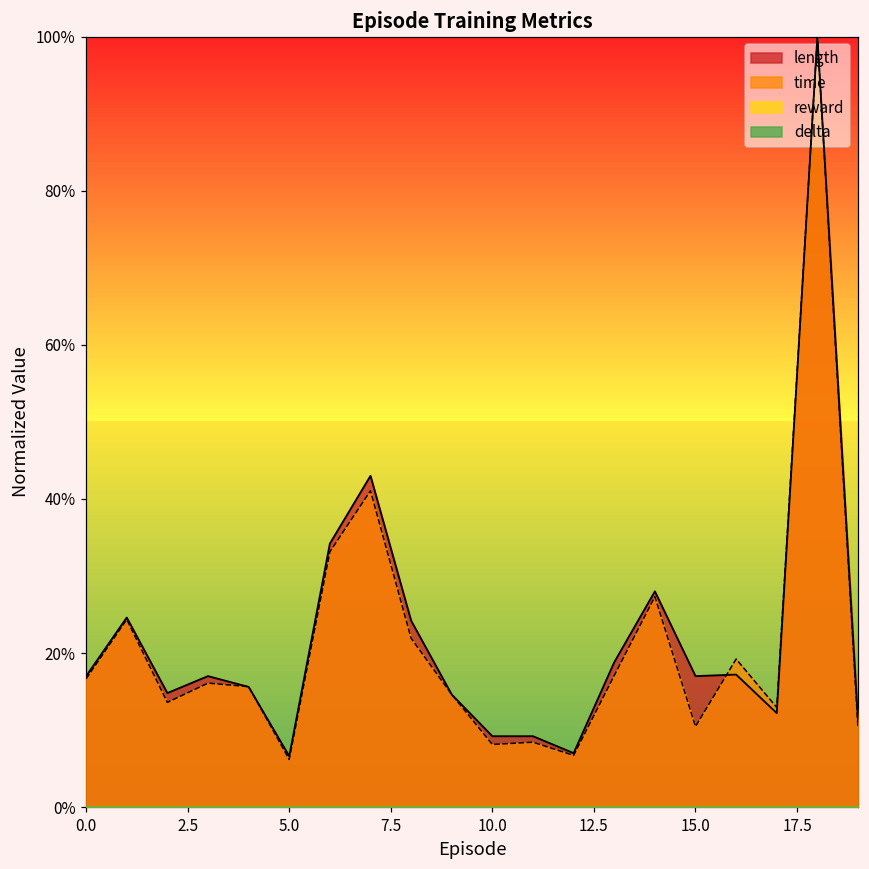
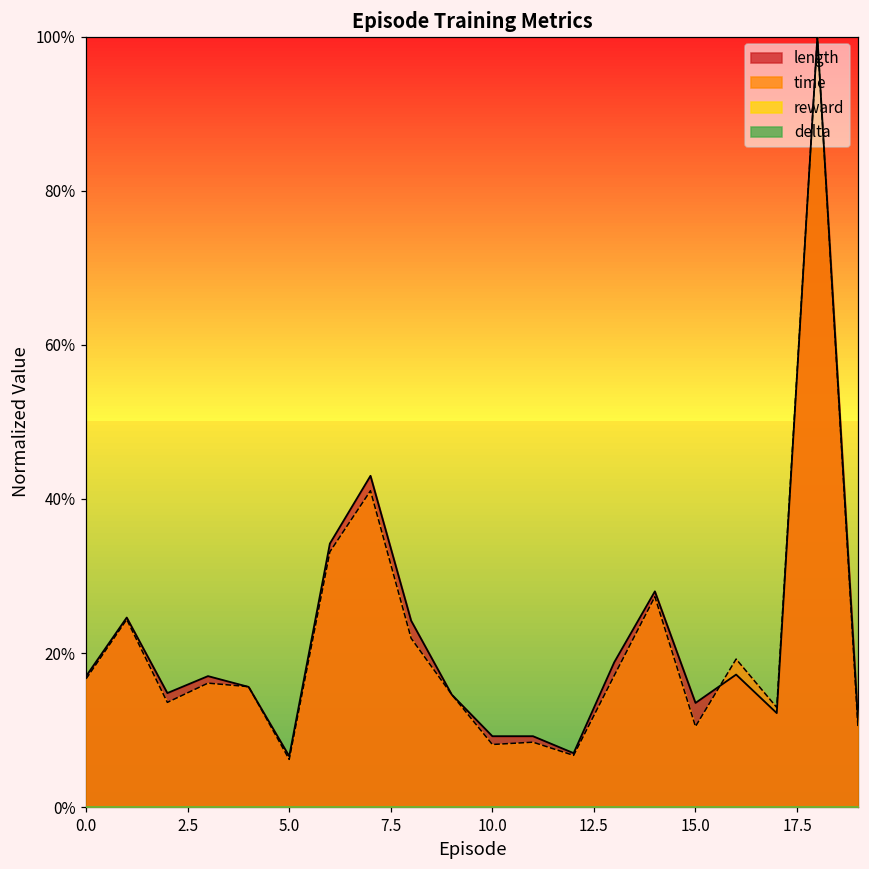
length, 15.0: 17% -> 14%
